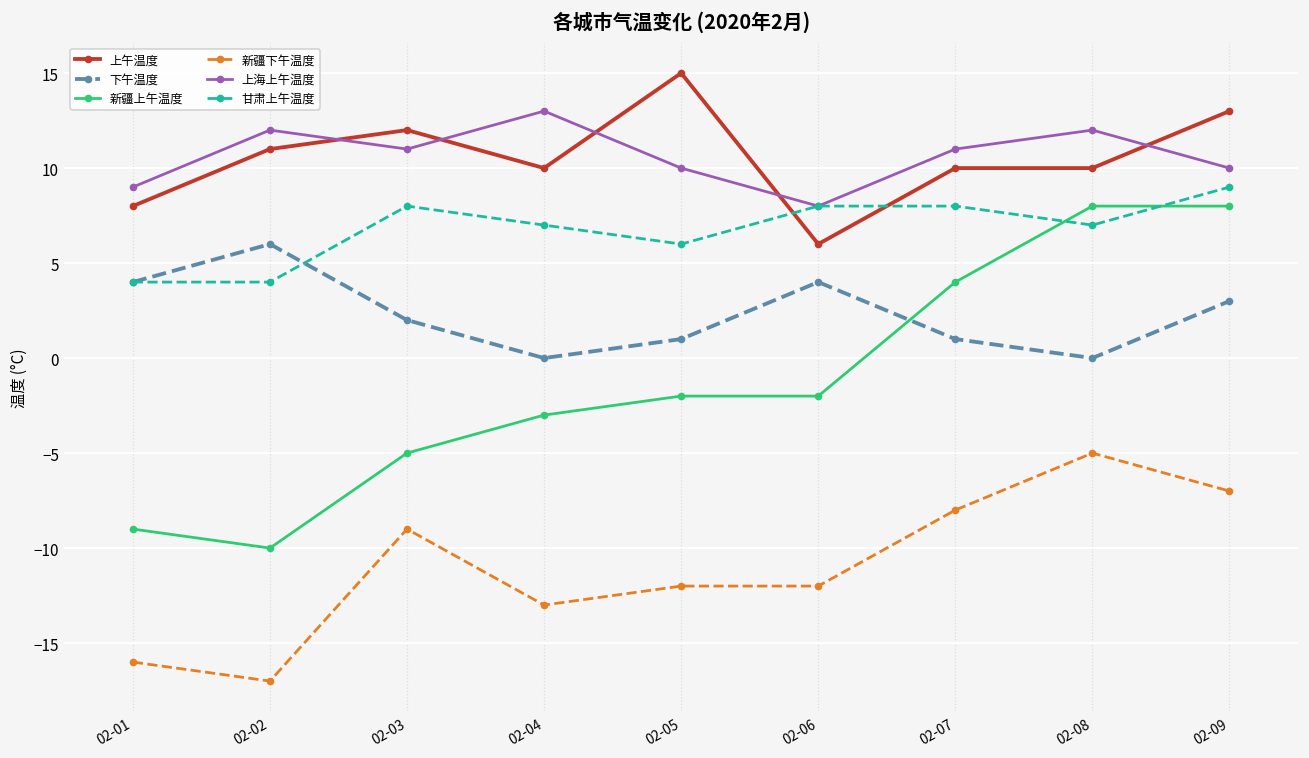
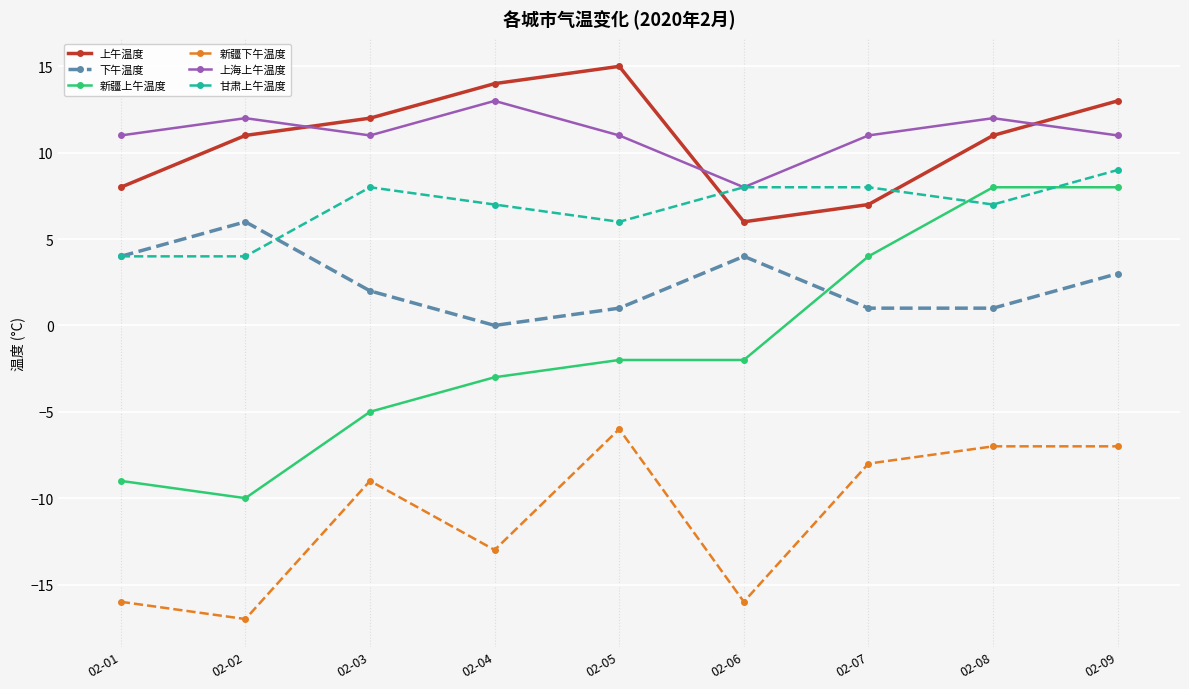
上海上午温度, 02-01: 9 -> 11
上午温度, 02-04: 10 -> 14
新疆下午温度, 02-05: -12 -> -6
上海上午温度, 02-05: 10 -> 11
新疆下午温度, 02-06: -12 -> -16
上午温度, 02-07: 10 -> 7
上午温度, 02-08: 10 -> 11
下午温度, 02-08: 0 -> 1
新疆下午温度, 02-08: -5 -> -7
上海上午温度, 02-09: 10 -> 11
